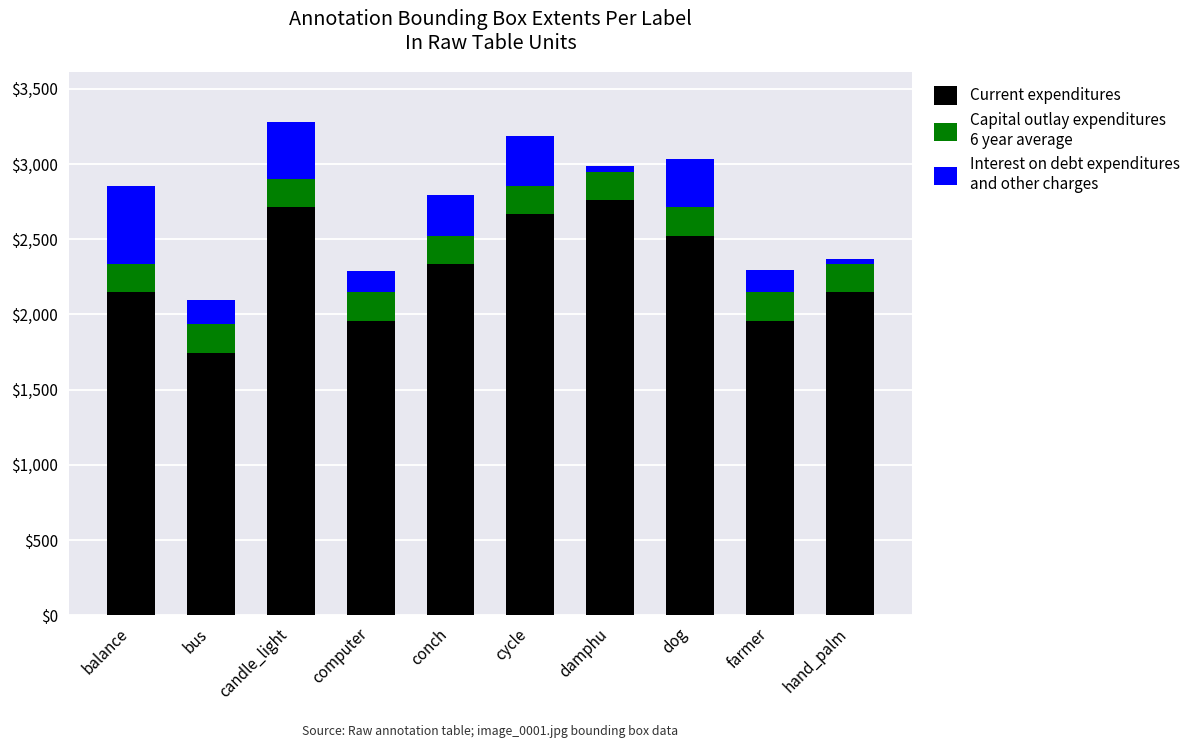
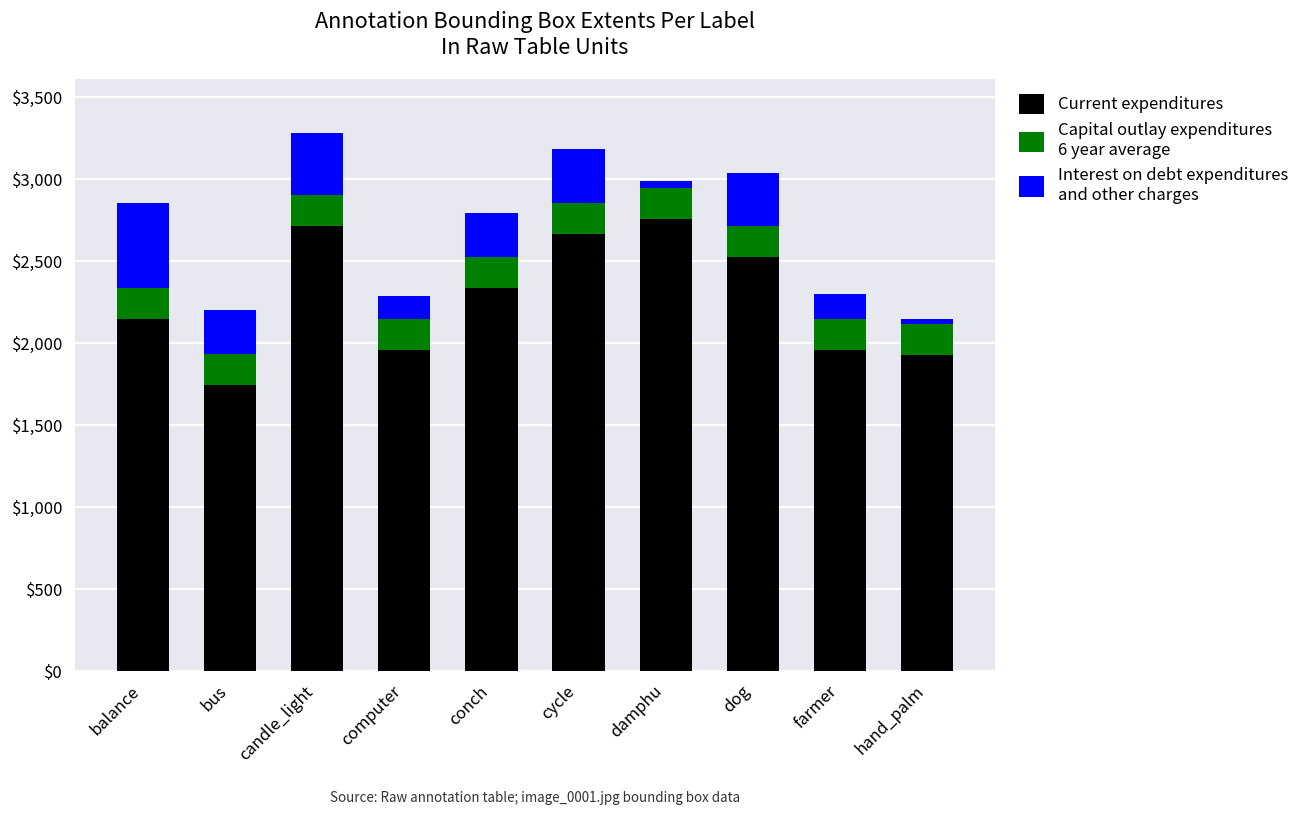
Interest on debt expenditures and other charges, bus: $160 -> $270
Current expenditures, hand_palm: $2,150 -> $1,930
